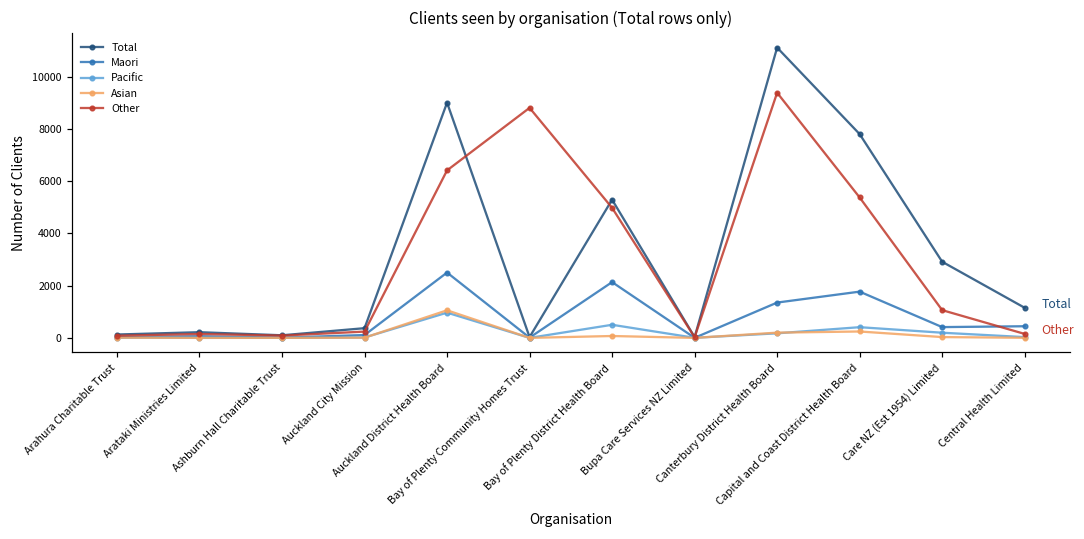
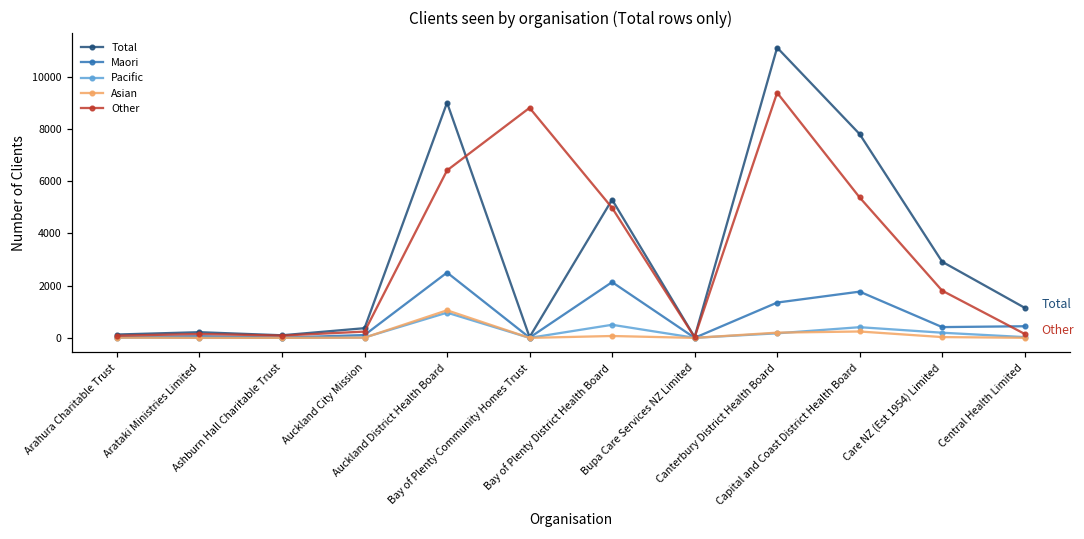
Other, Care NZ (Est 1954) Limited: 1100 -> 1800
